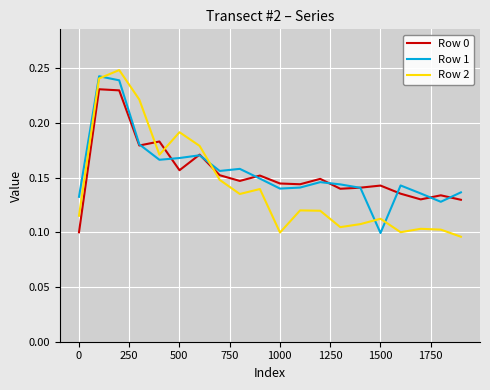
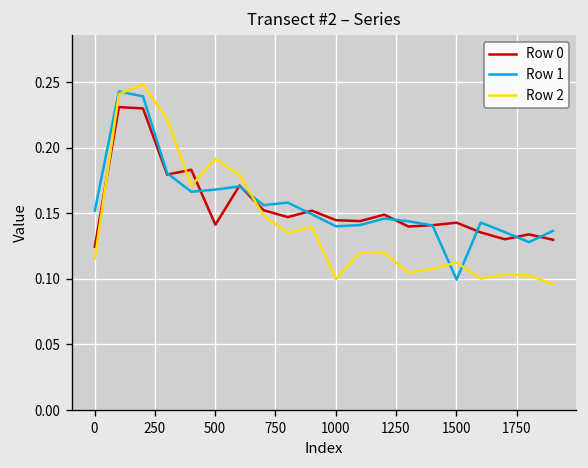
Row 0, 0: 0.100 -> 0.124
Row 1, 0: 0.133 -> 0.152
Row 0, 500: 0.157 -> 0.141
